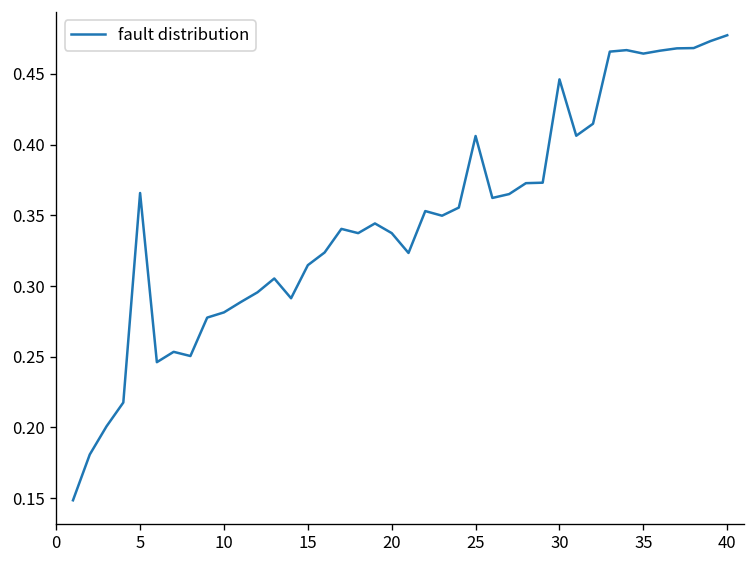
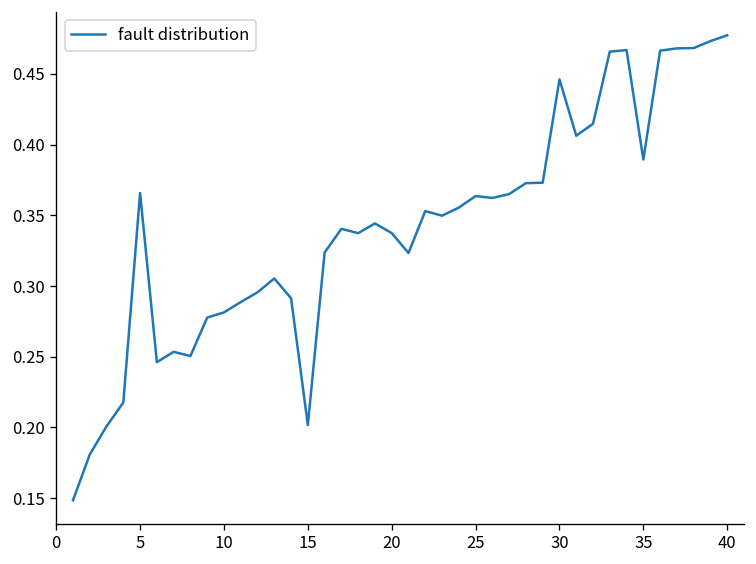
15: 0.315 -> 0.202
25: 0.406 -> 0.364
35: 0.464 -> 0.389
